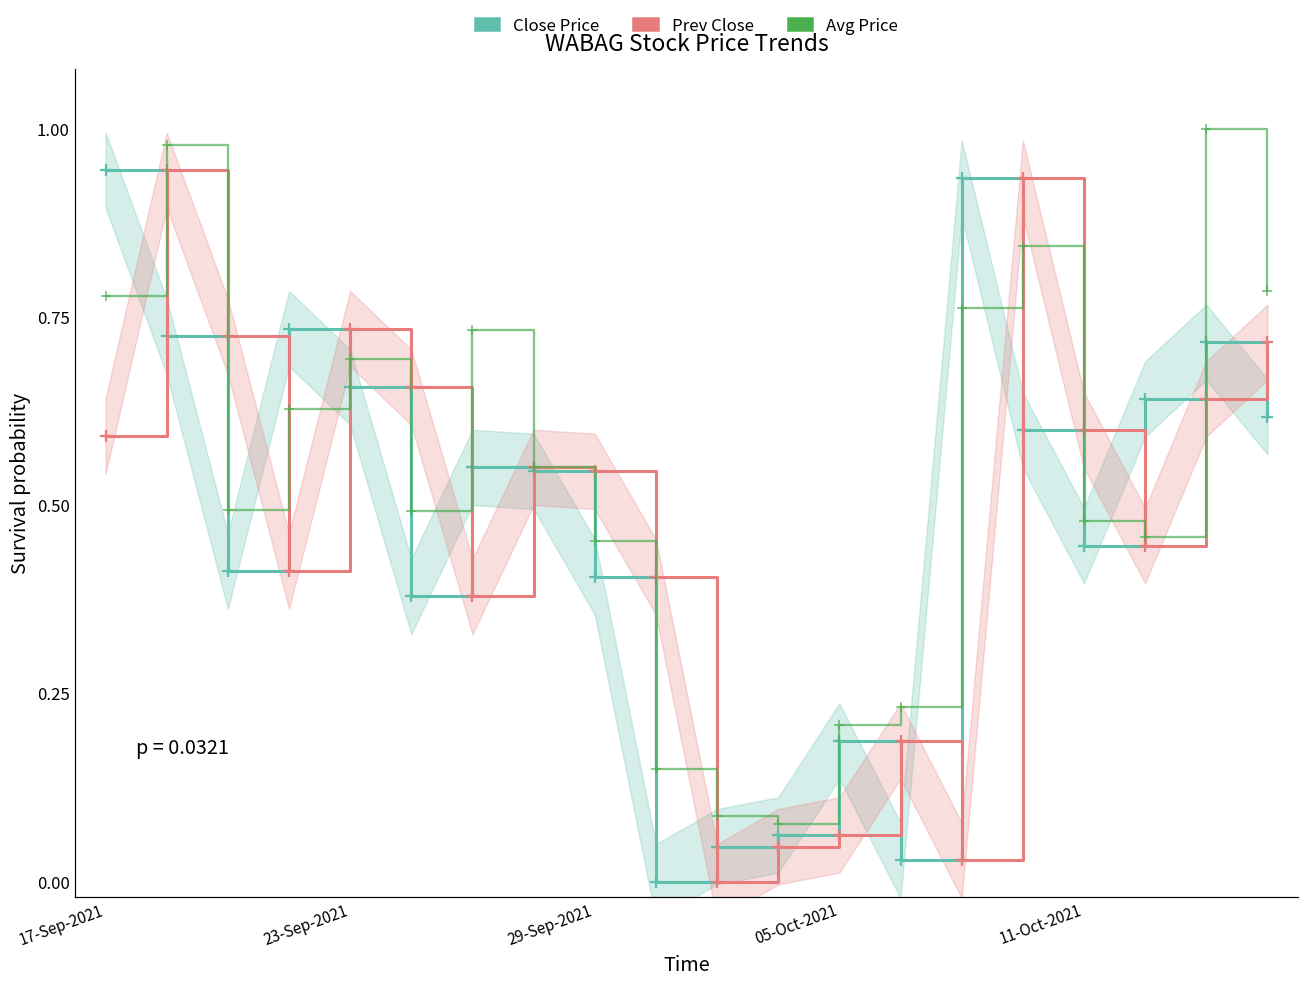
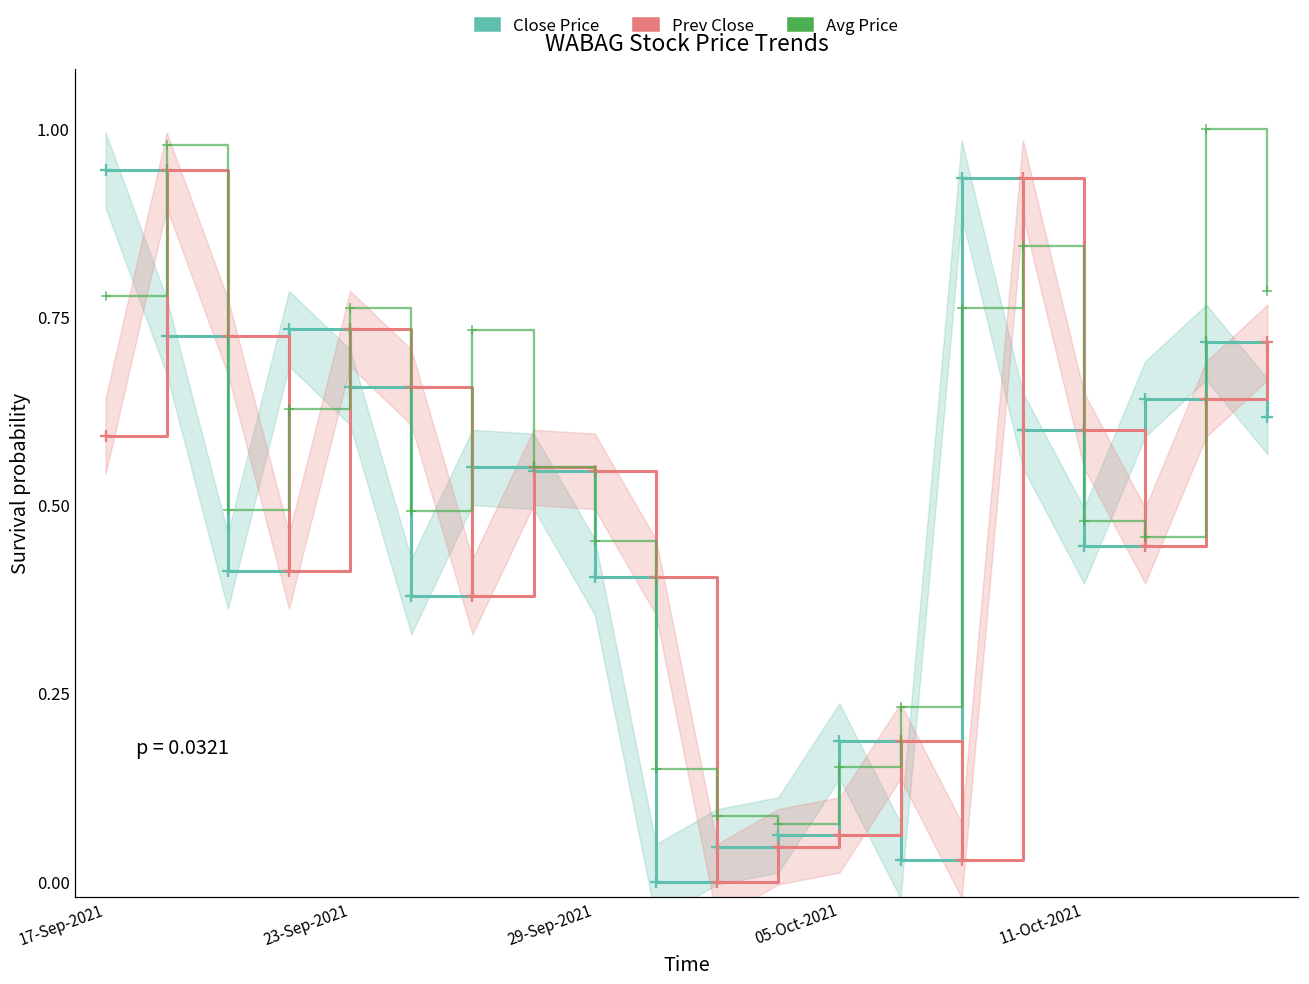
Avg Price, 23-Sep-2021: 0.69 -> 0.76
Avg Price, 05-Oct-2021: 0.21 -> 0.15
